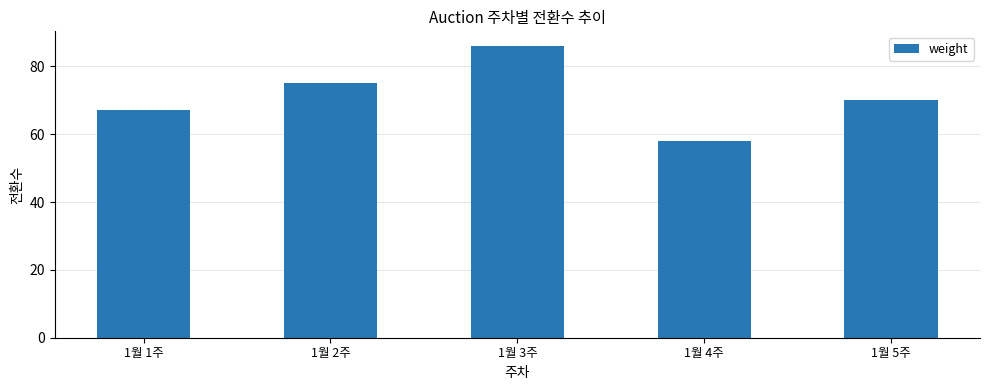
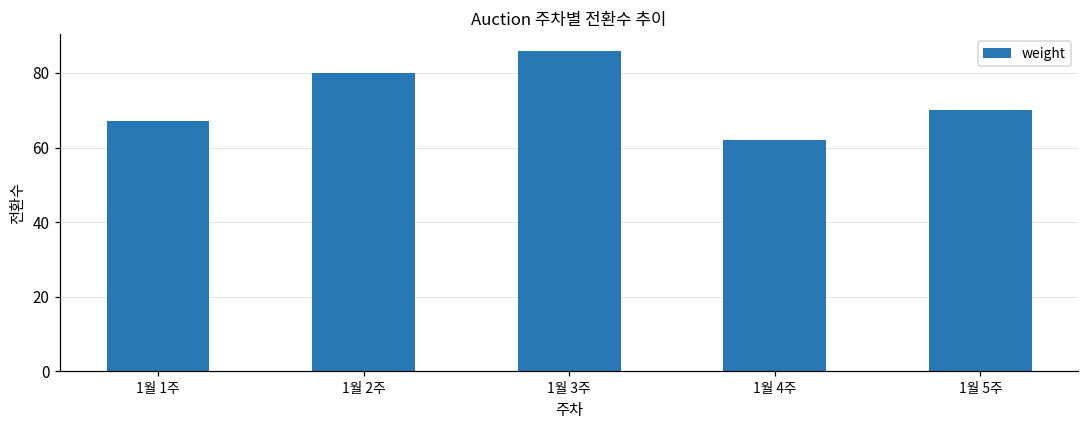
1월 2주: 75 -> 80
1월 4주: 58 -> 62
